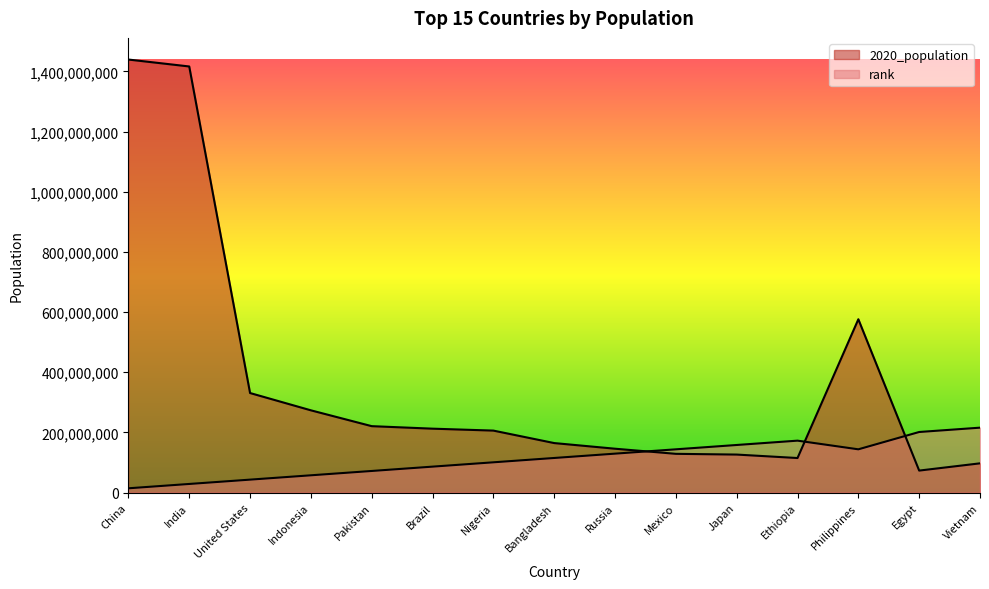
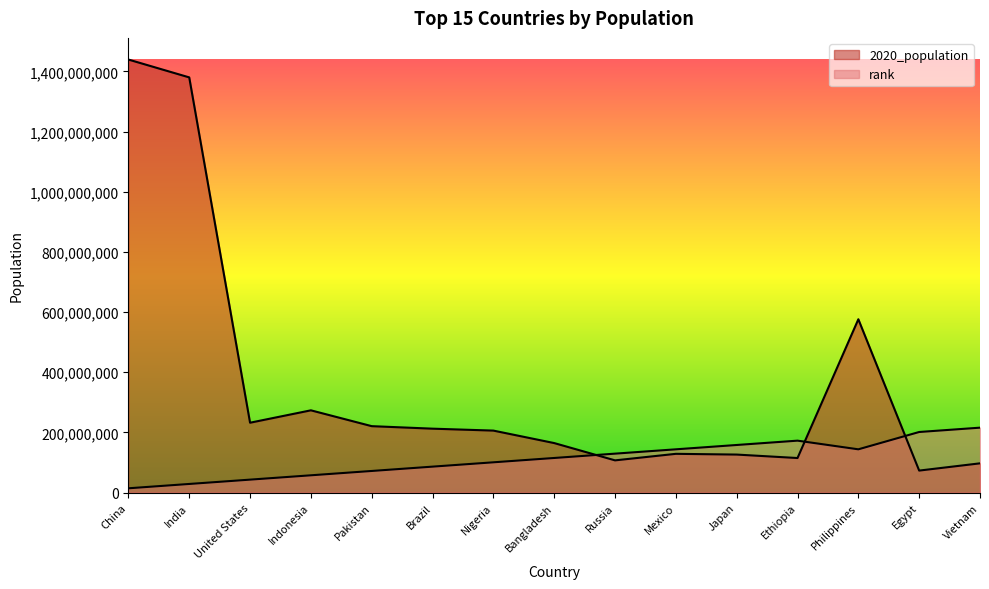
2020_population, India: 1,420,000,000 -> 1,380,000,000
2020_population, United States: 330,000,000 -> 230,000,000
2020_population, Russia: 150,000,000 -> 110,000,000
